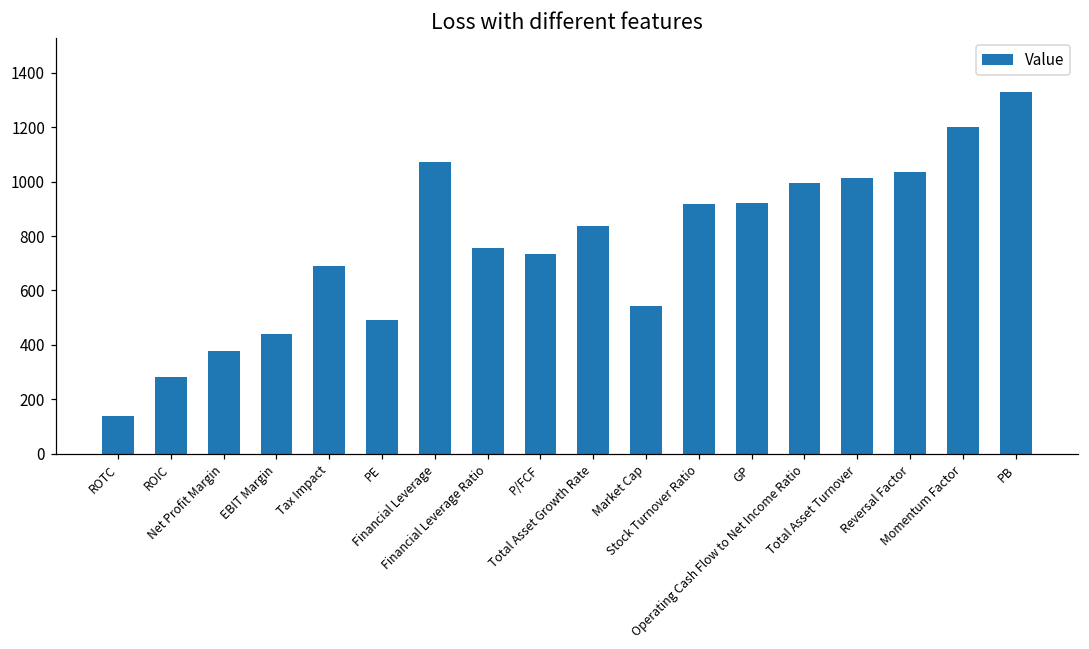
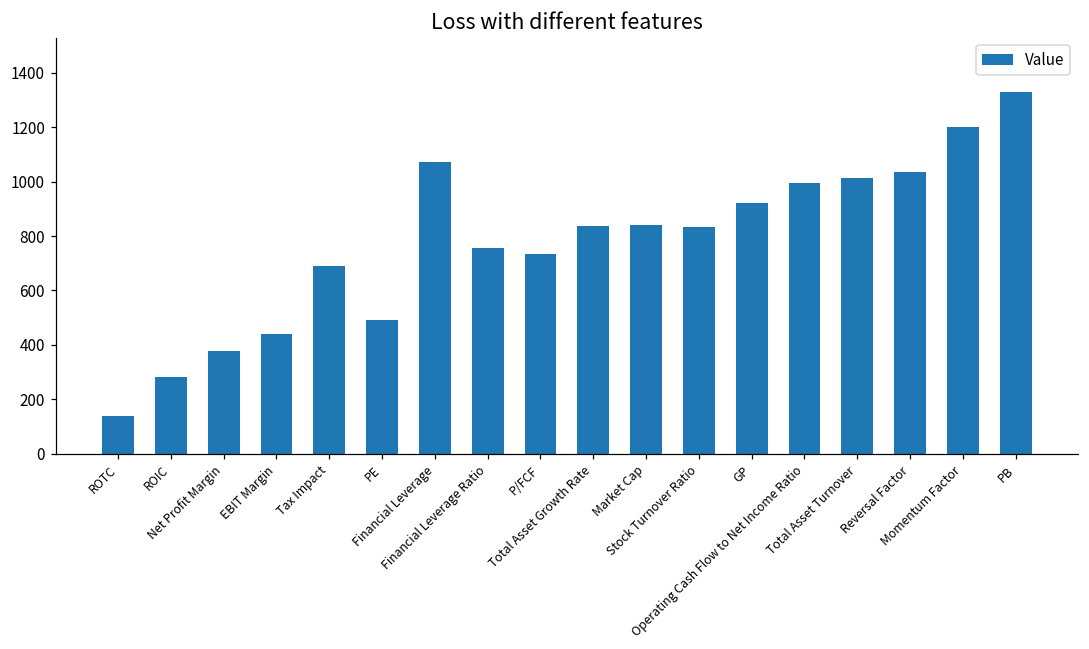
Market Cap: 540 -> 840
Stock Turnover Ratio: 920 -> 830
